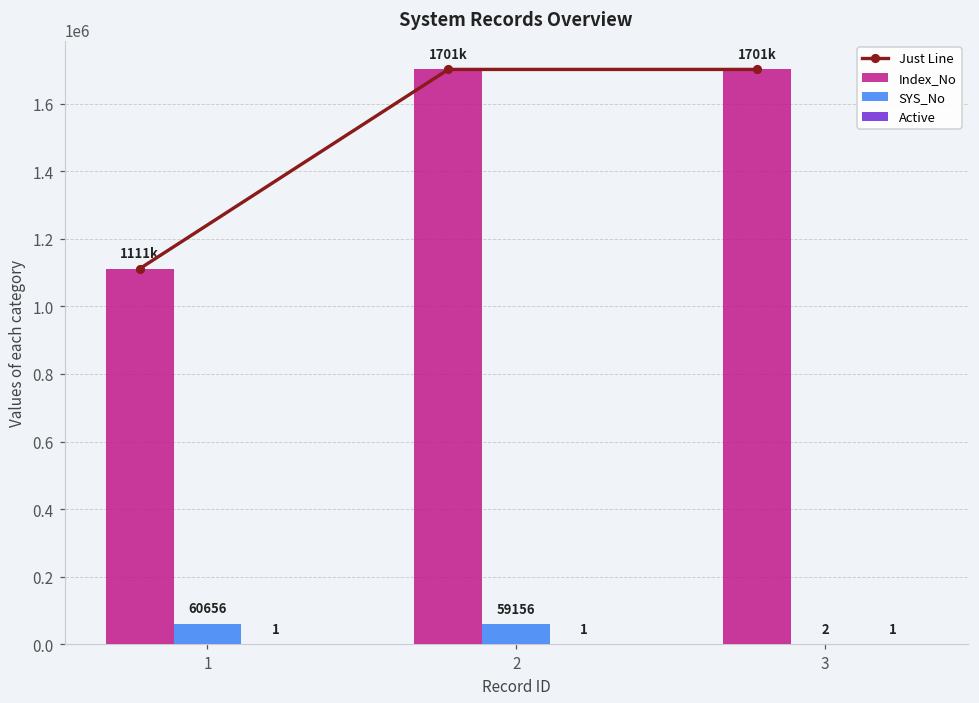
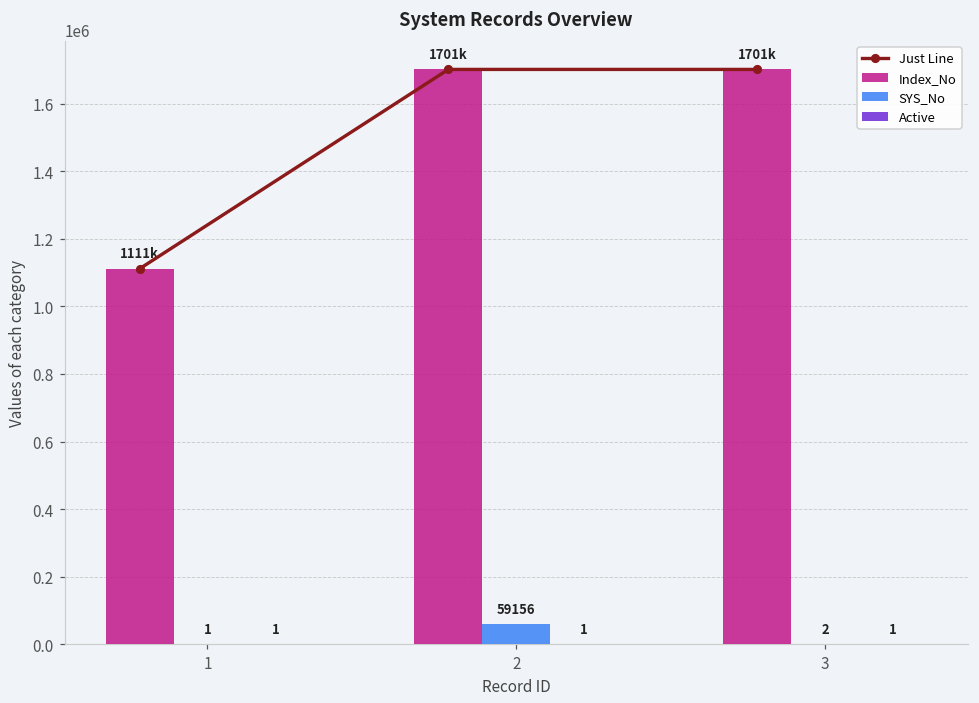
SYS_No, 1: 60656 -> 1
